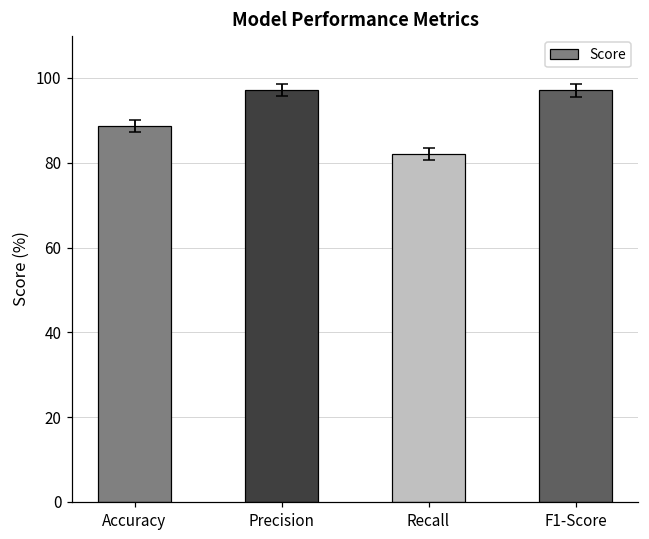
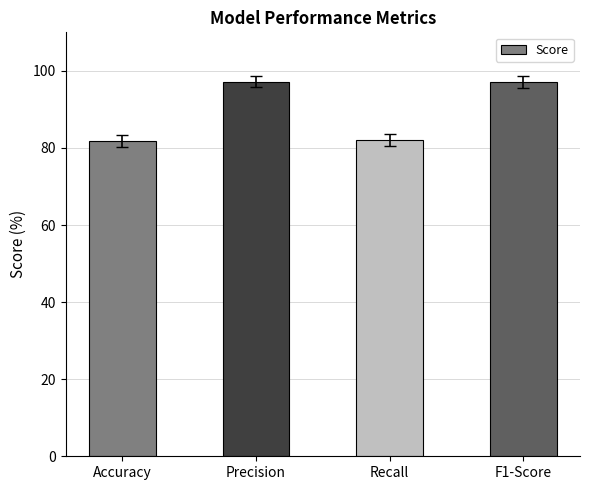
Score, Accuracy: 89 -> 82
